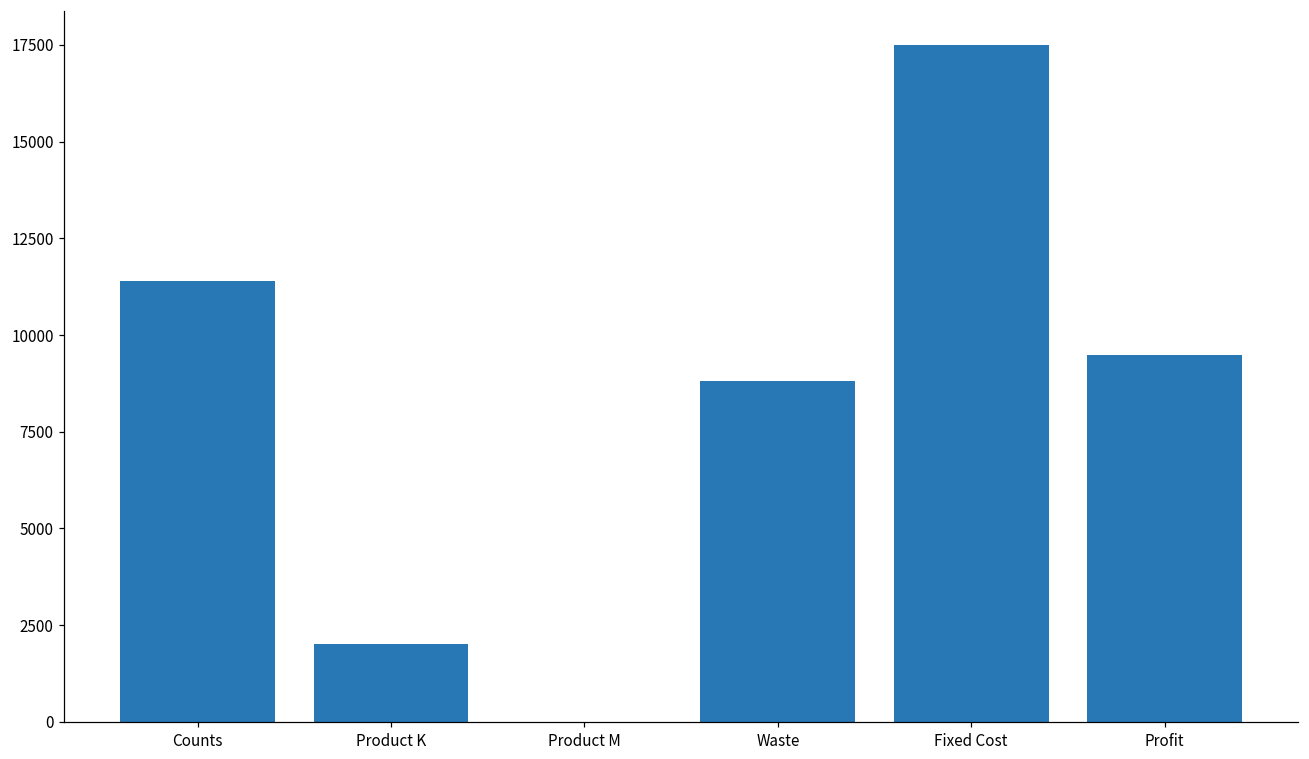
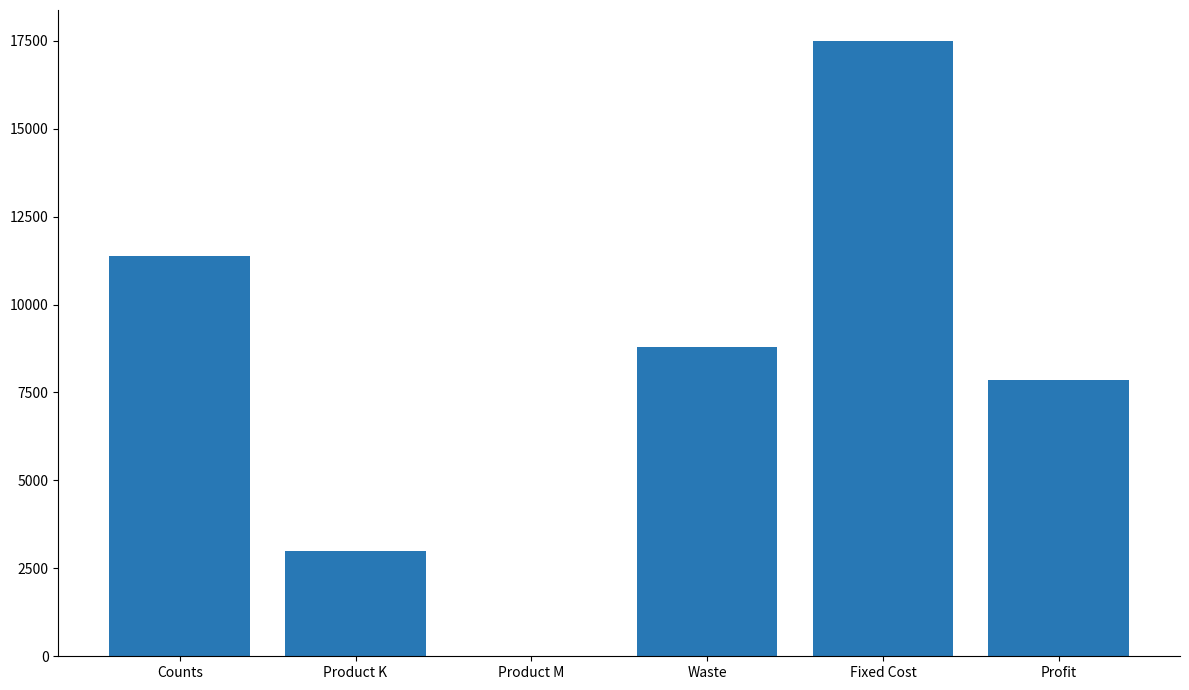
Product K: 2000 -> 3000
Profit: 9500 -> 7900
